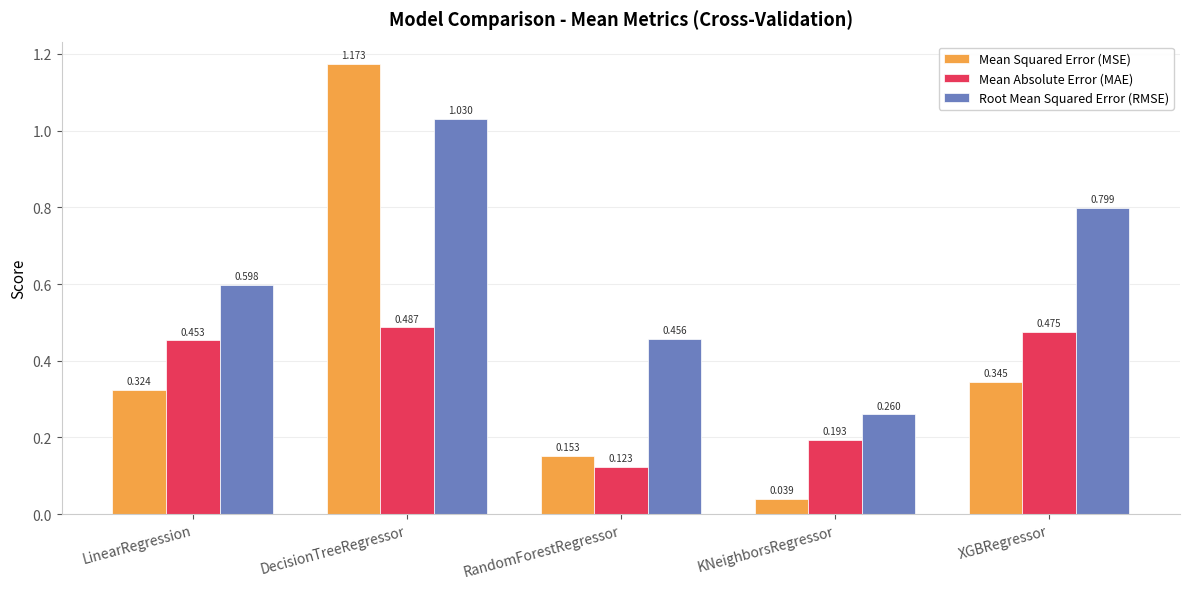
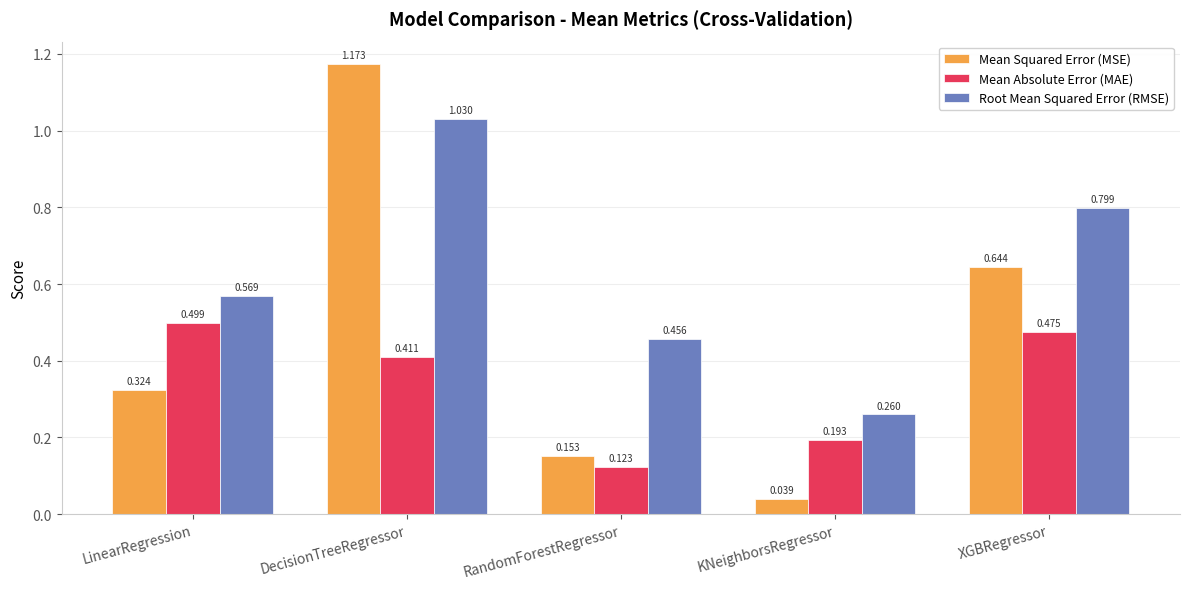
Mean Absolute Error (MAE), LinearRegression: 0.453 -> 0.499
Root Mean Squared Error (RMSE), LinearRegression: 0.598 -> 0.569
Mean Absolute Error (MAE), DecisionTreeRegressor: 0.487 -> 0.411
Mean Squared Error (MSE), XGBRegressor: 0.345 -> 0.644
